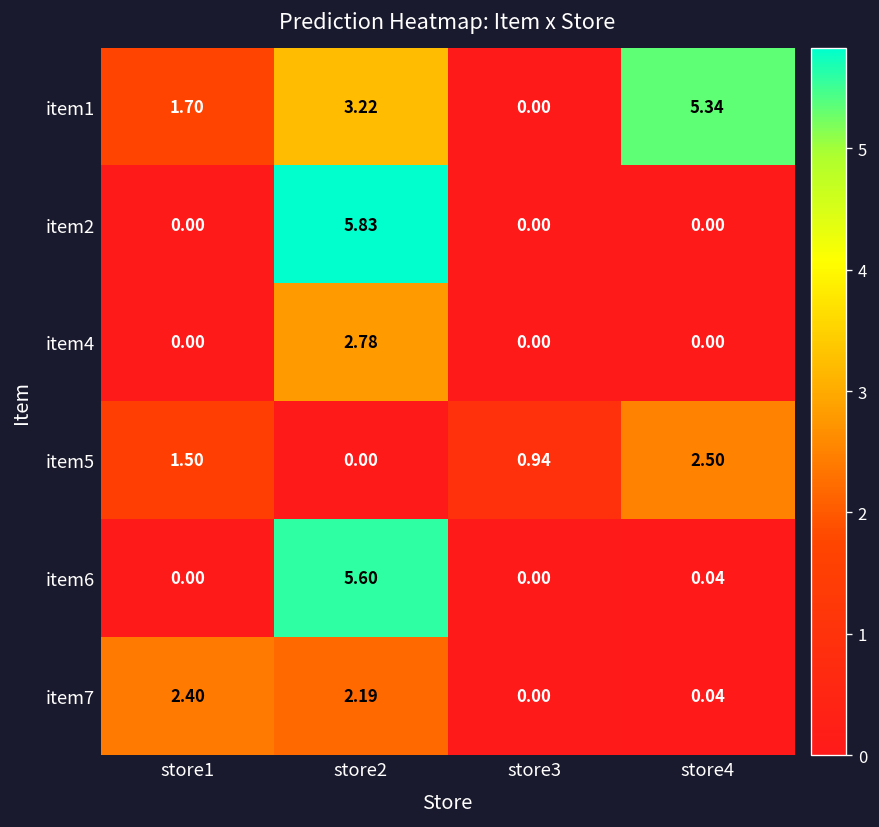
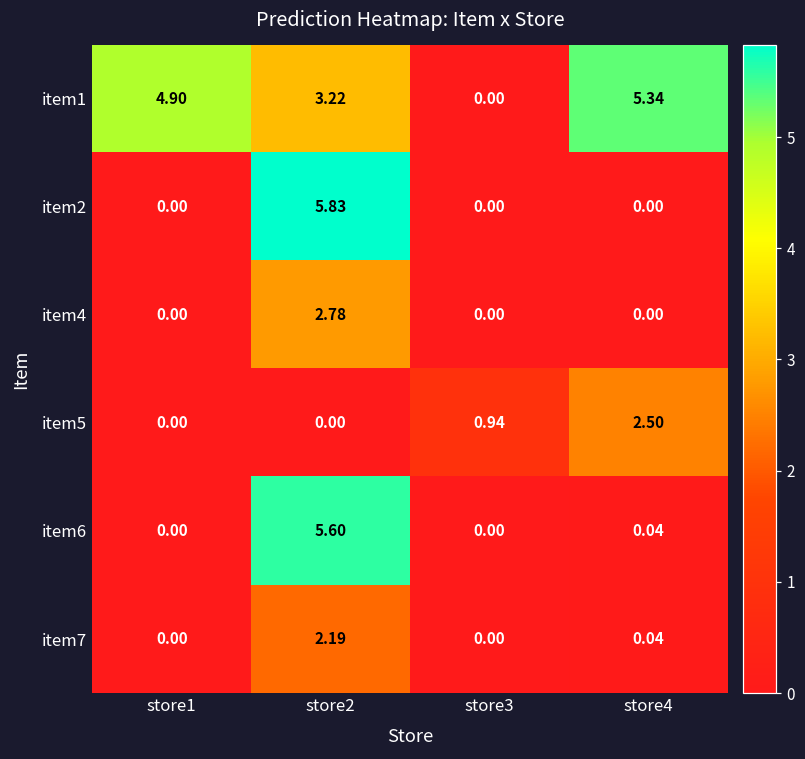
item1, store1: 1.70 -> 4.90
item5, store1: 1.50 -> 0.00
item7, store1: 2.40 -> 0.00
